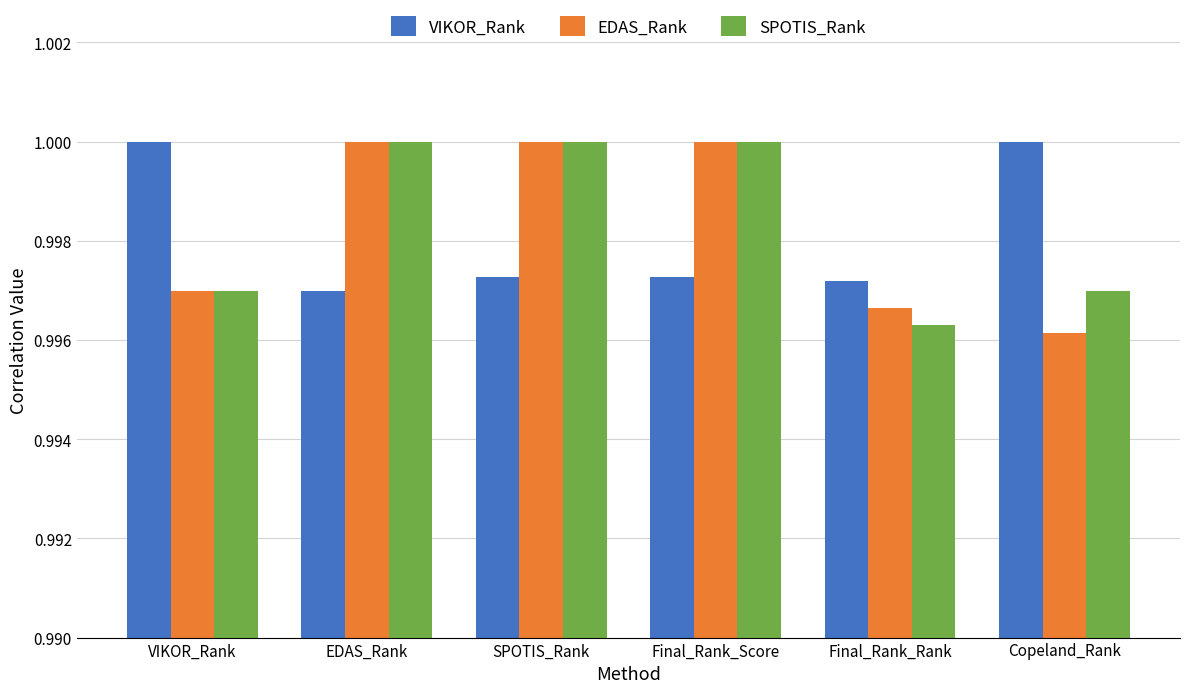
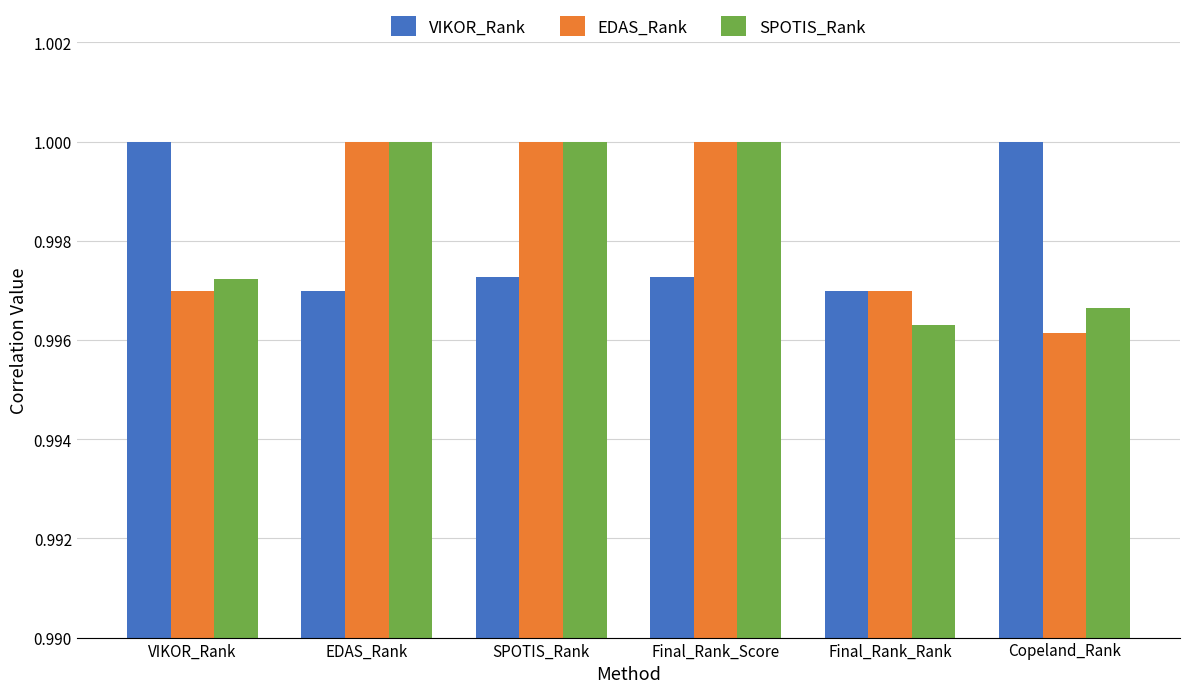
SPOTIS_Rank, VIKOR_Rank: 0.9970 -> 0.9972
VIKOR_Rank, Final_Rank_Rank: 0.9972 -> 0.9970
EDAS_Rank, Final_Rank_Rank: 0.9966 -> 0.9970
SPOTIS_Rank, Copeland_Rank: 0.9970 -> 0.9966
